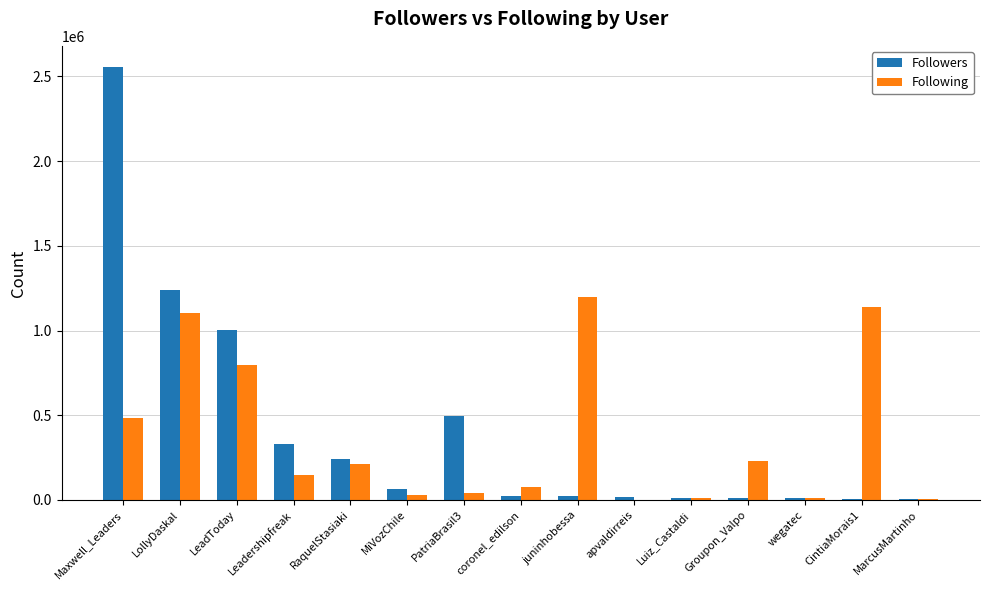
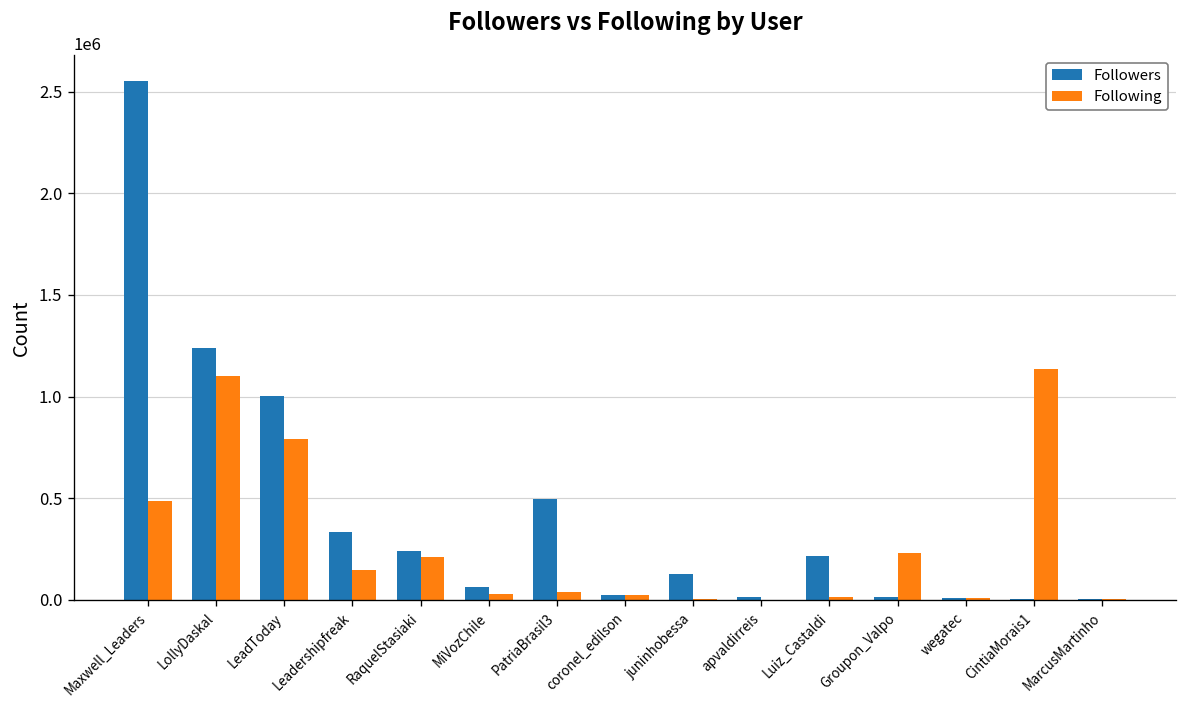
Following, coronel_edilson: 70000 -> 30000
Followers, juninhobessa: 20000 -> 130000
Following, juninhobessa: 1200000 -> 0
Followers, Luiz_Castaldi: 10000 -> 220000
